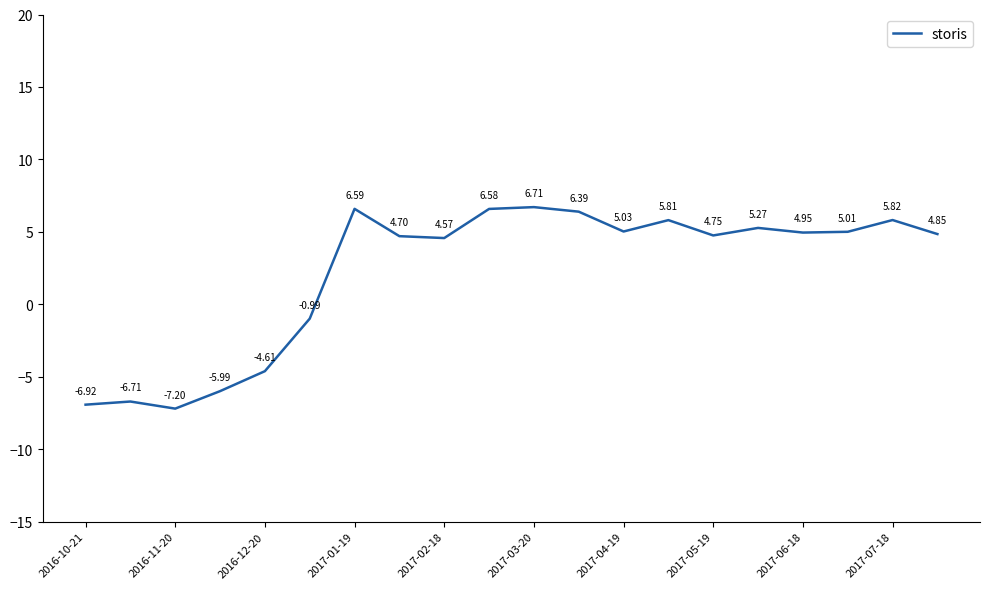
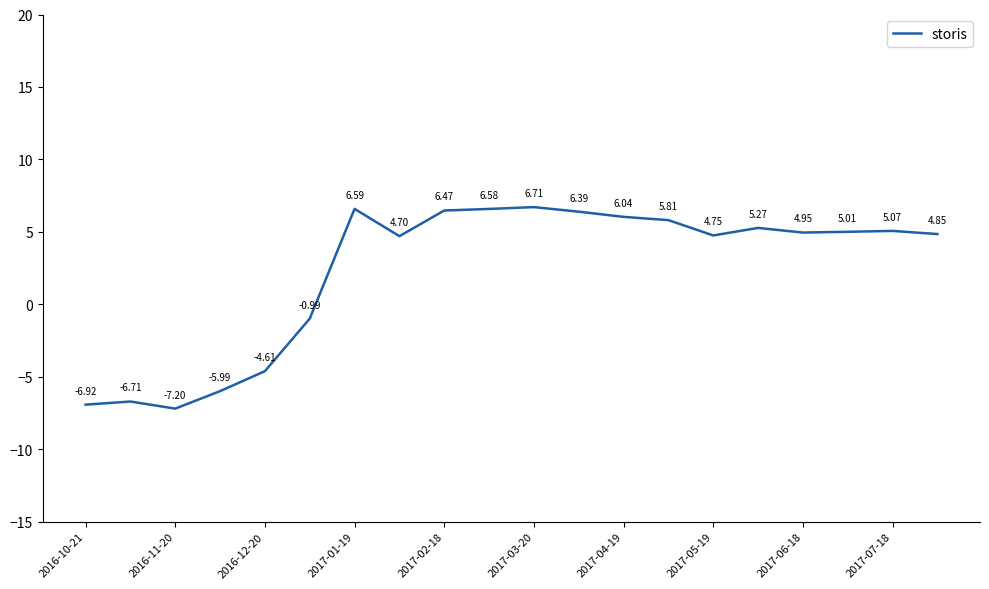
2017-02-18: 4.57 -> 6.47
2017-04-19: 5.03 -> 6.04
2017-07-18: 5.82 -> 5.07
